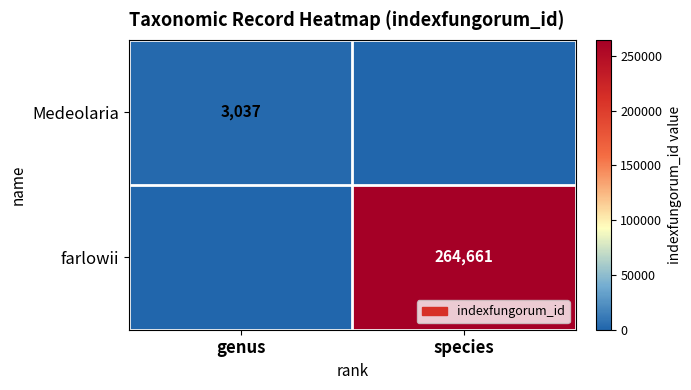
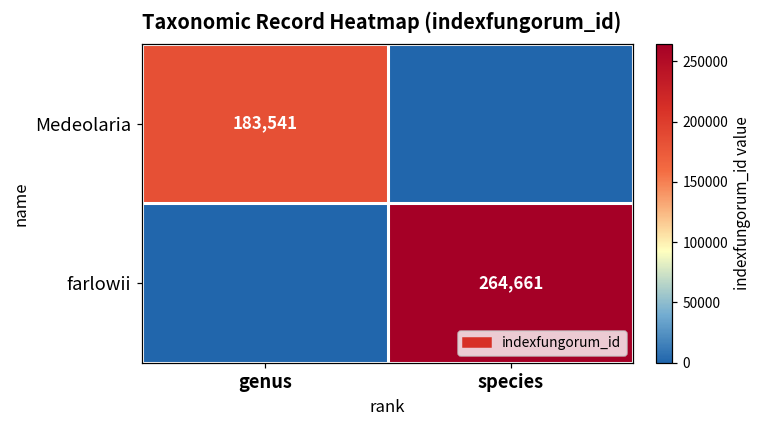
Medeolaria, genus: 3,037 -> 183,541
